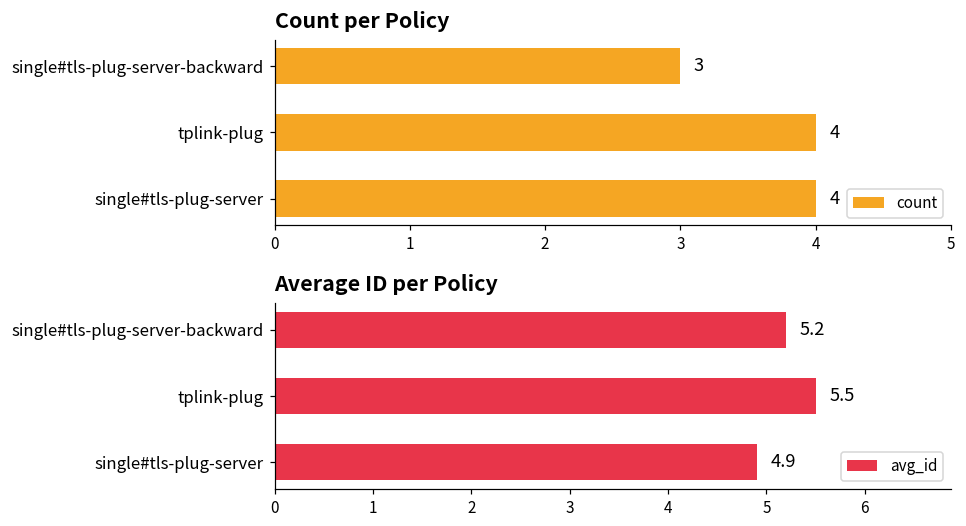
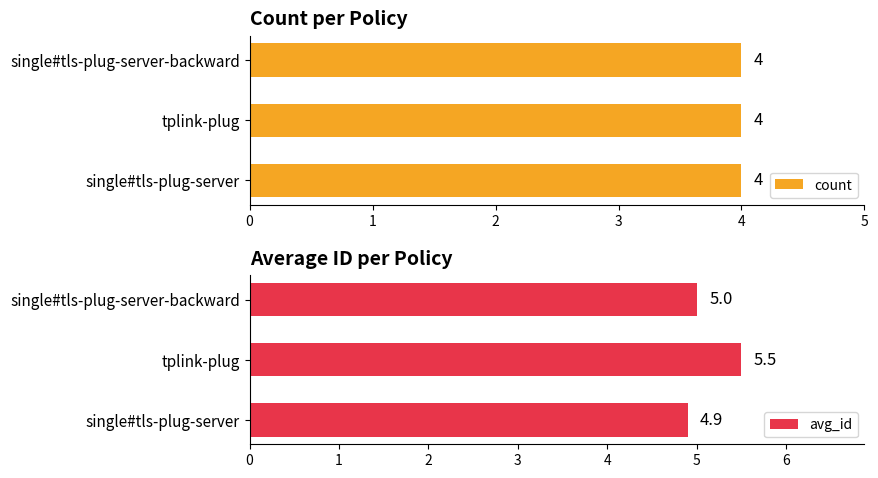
Count per Policy, single#tls-plug-server-backward: 3 -> 4
Average ID per Policy, single#tls-plug-server-backward: 5.2 -> 5.0
